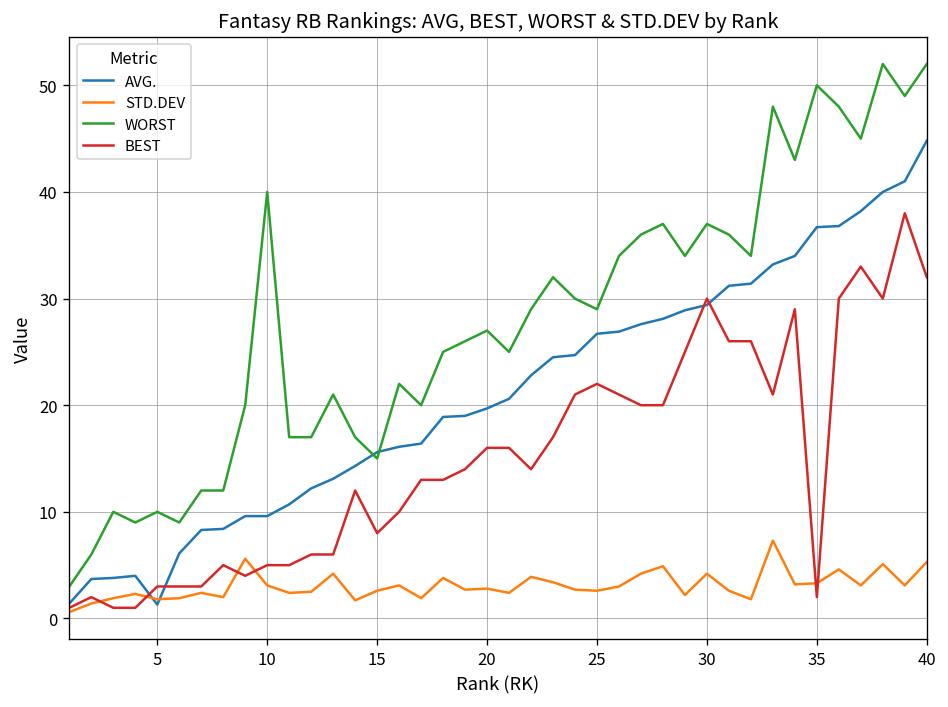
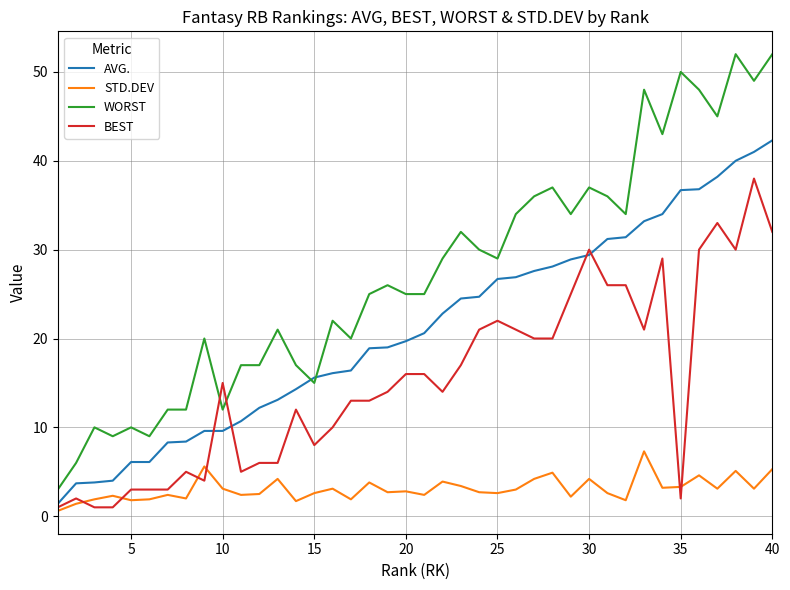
AVG., 5: 1 -> 6
WORST, 10: 40 -> 12
BEST, 10: 5 -> 15
WORST, 20: 27 -> 25
AVG., 40: 45 -> 42
